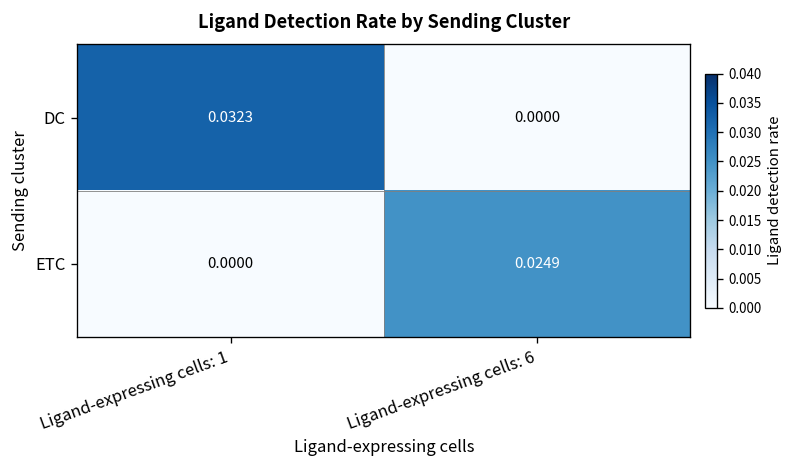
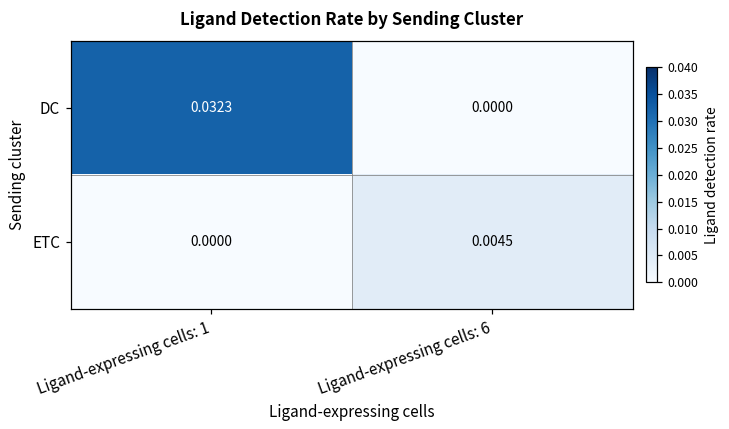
ETC, Ligand-expressing cells: 6: 0.0249 -> 0.0045
